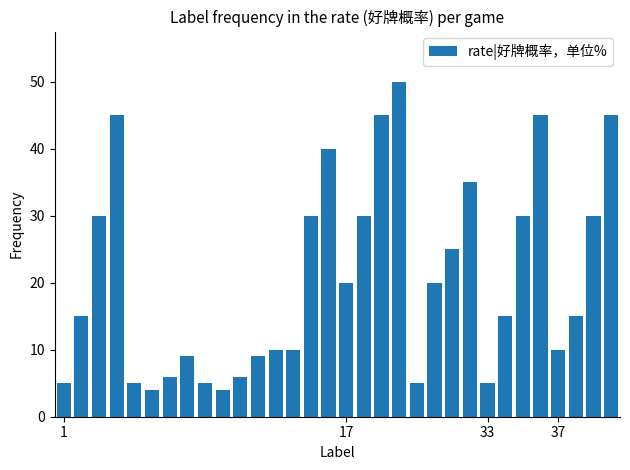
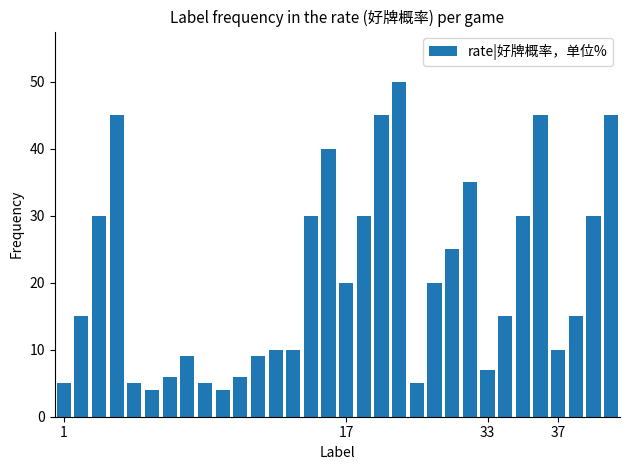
33: 5 -> 7
